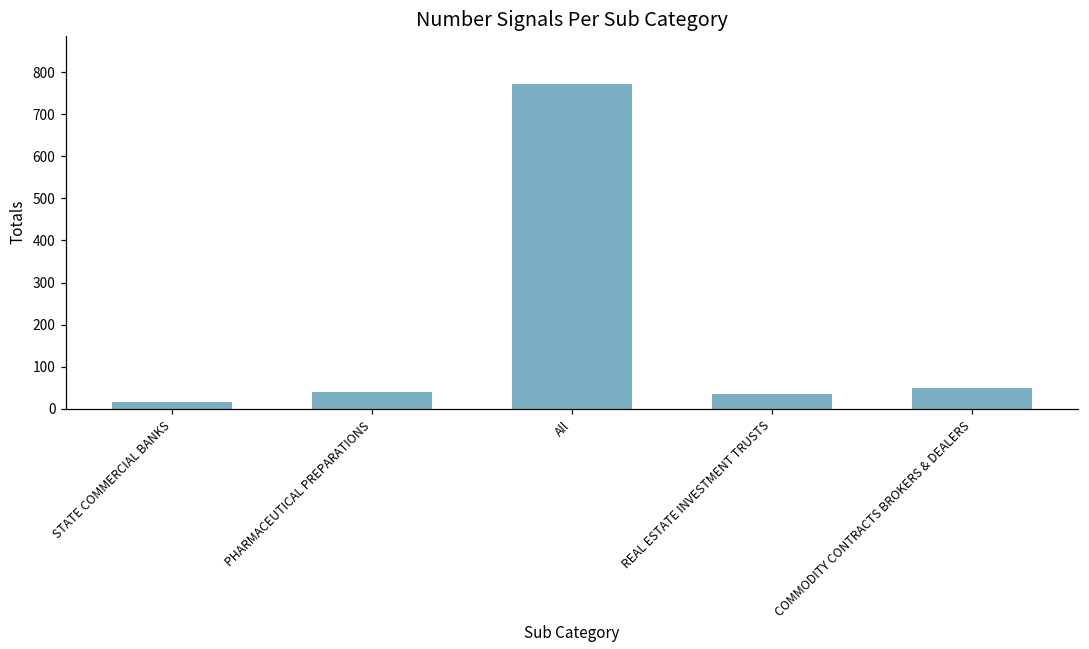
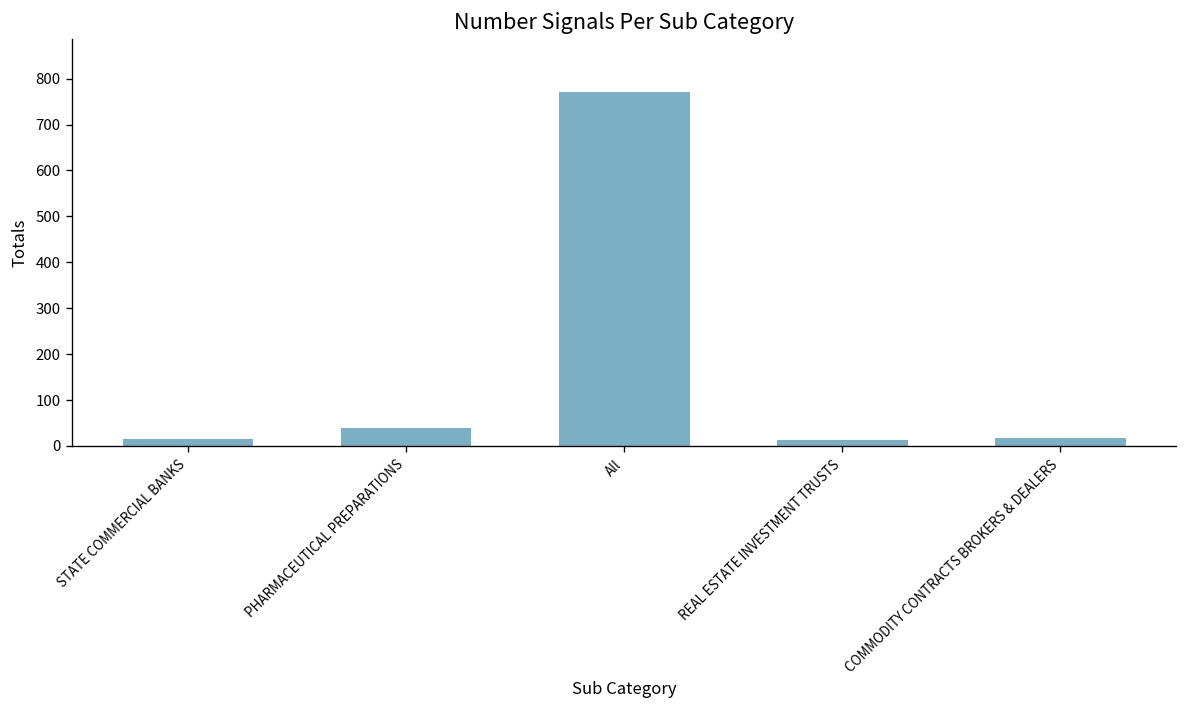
REAL ESTATE INVESTMENT TRUSTS: 40 -> 10
COMMODITY CONTRACTS BROKERS & DEALERS: 50 -> 20
